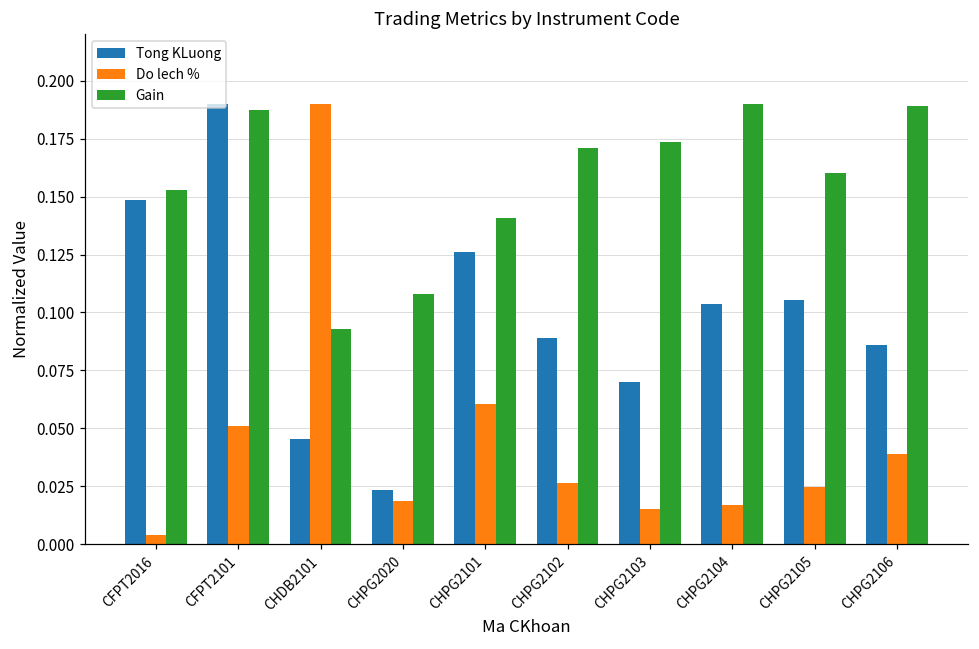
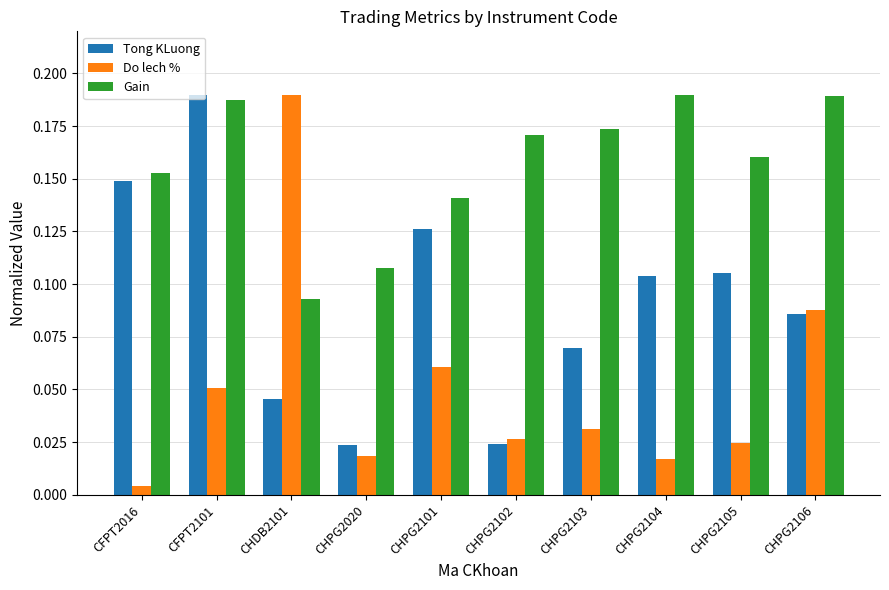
Tong KLuong, CHPG2102: 0.089 -> 0.024
Do lech %, CHPG2103: 0.015 -> 0.031
Do lech %, CHPG2106: 0.039 -> 0.088
